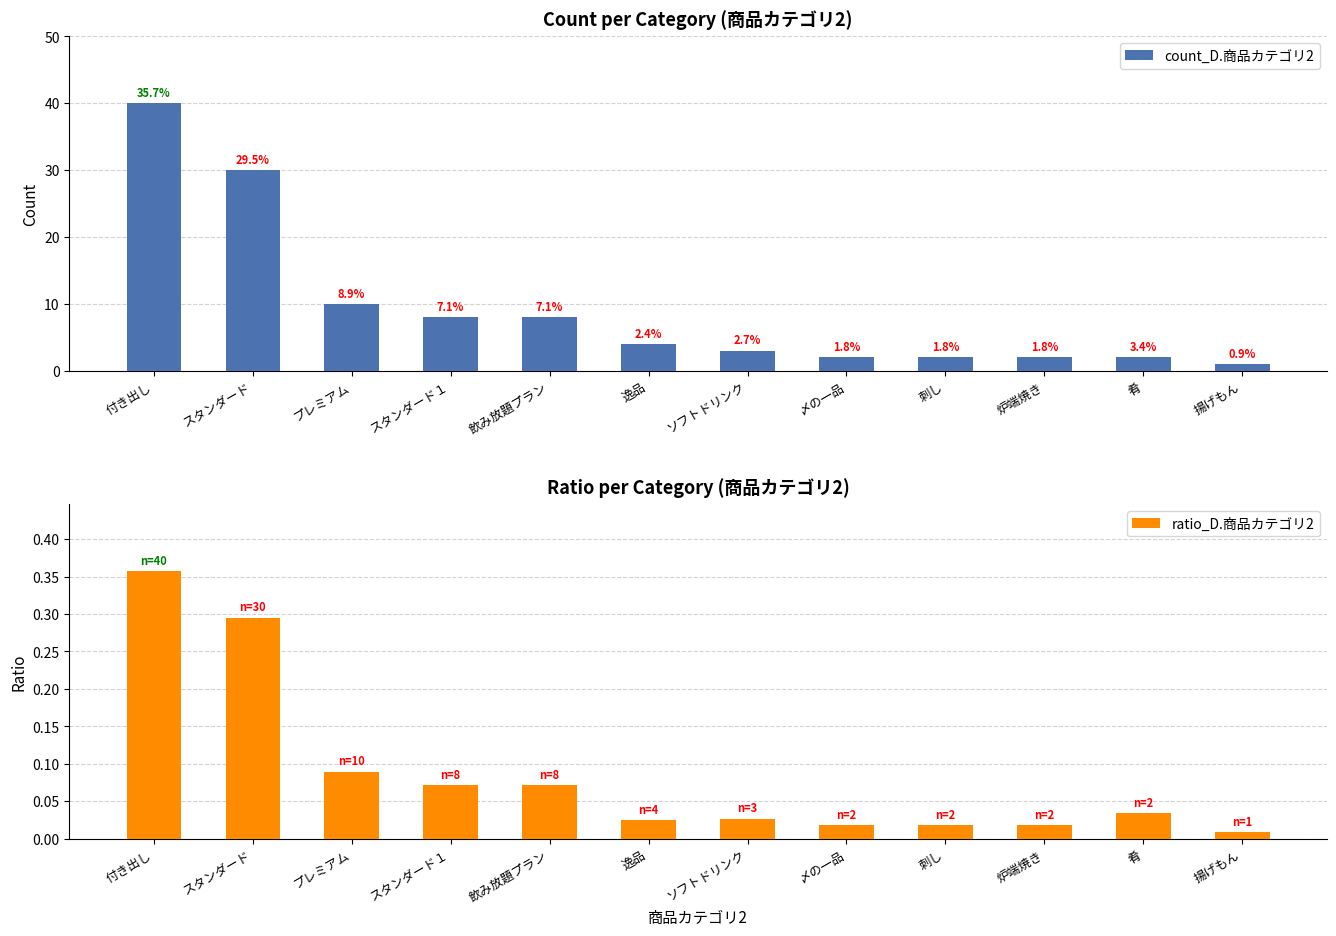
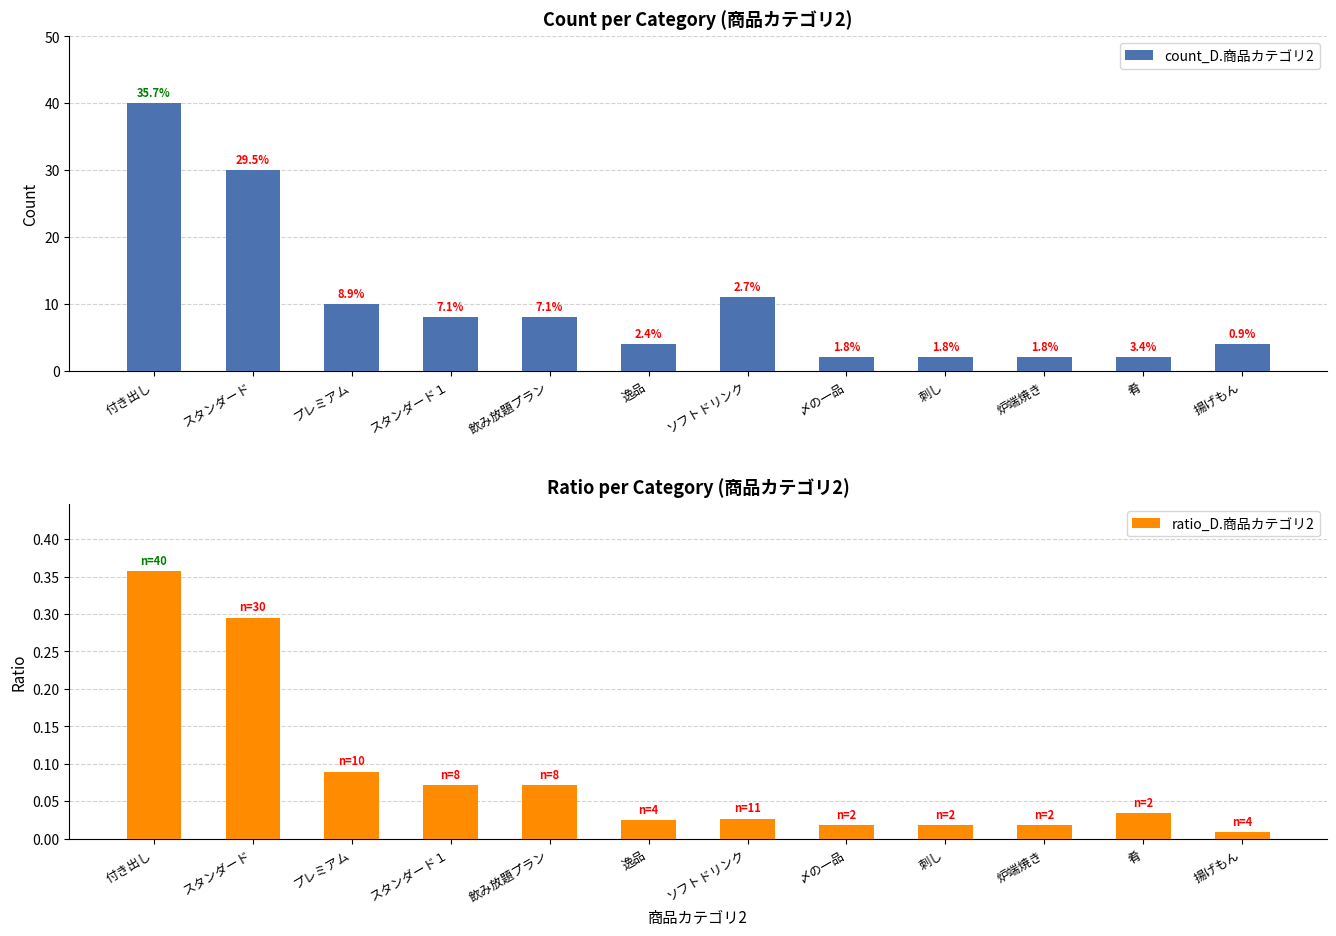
Count per Category (商品カテゴリ2), ソフトドリンク: 3 -> 11
Count per Category (商品カテゴリ2), 揚げもん: 1 -> 4
